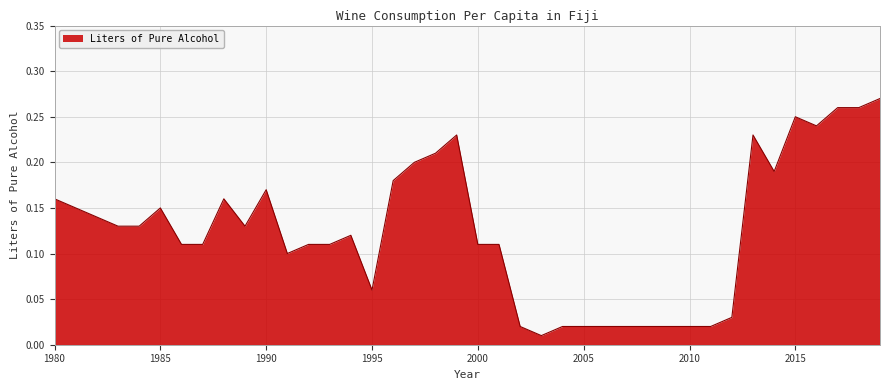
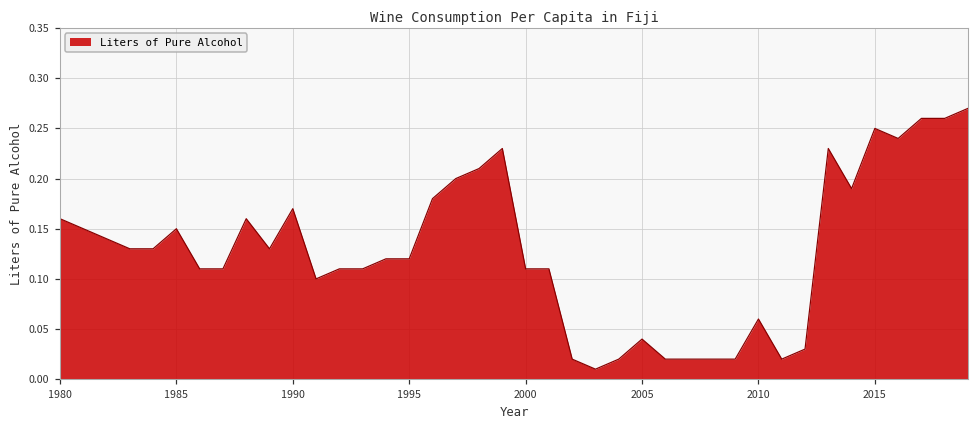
1995: 0.06 -> 0.12
2005: 0.02 -> 0.04
2010: 0.02 -> 0.06
